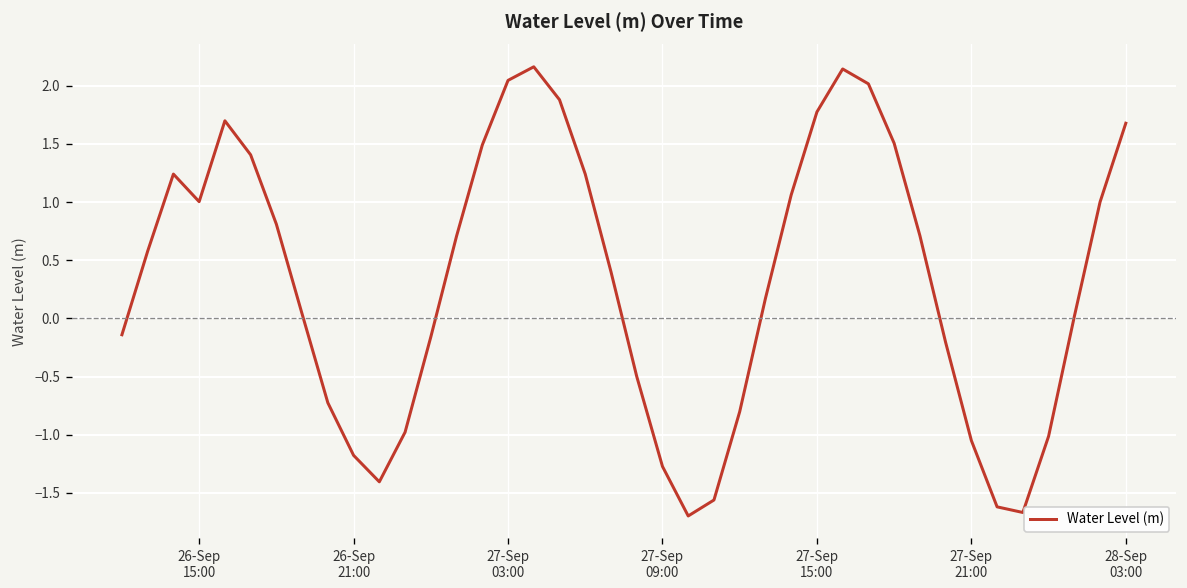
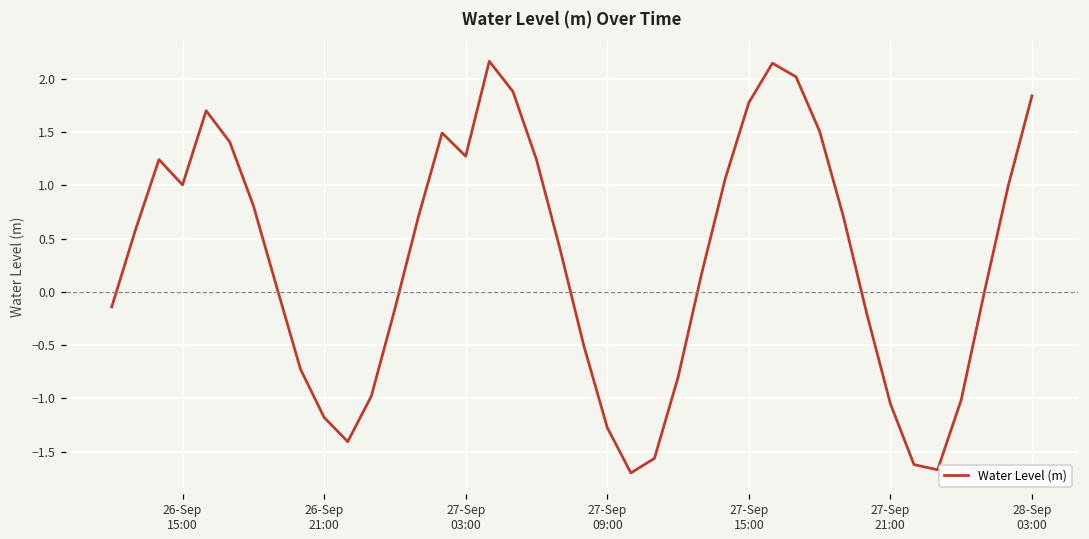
27-Sep 03:00: 2.0 -> 1.3
28-Sep 03:00: 1.7 -> 1.8
